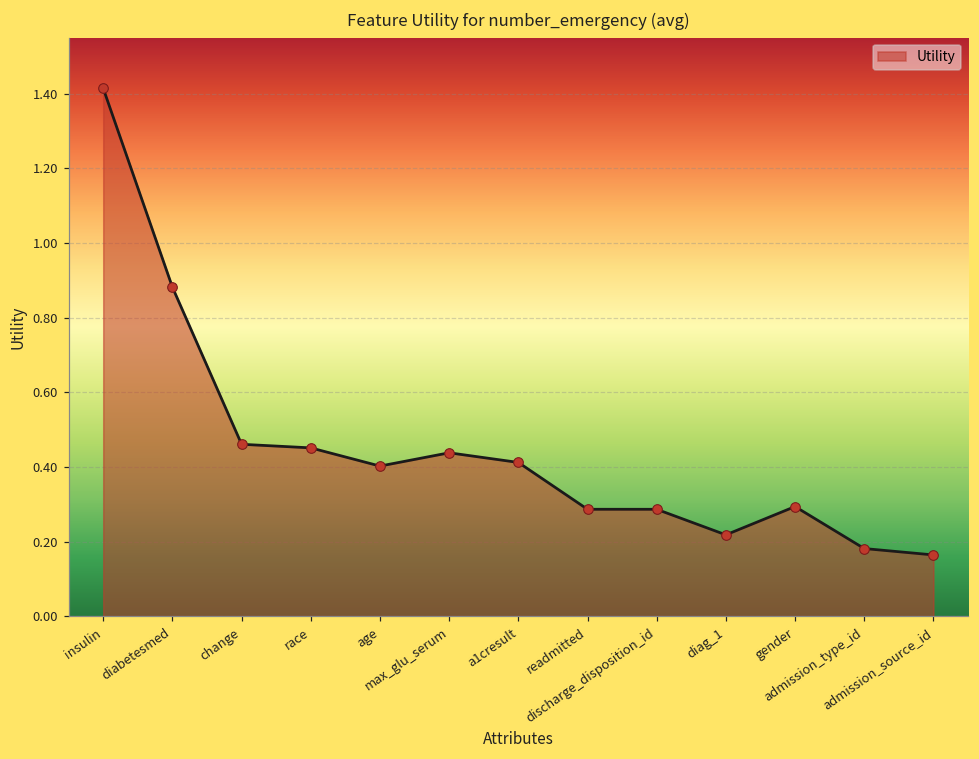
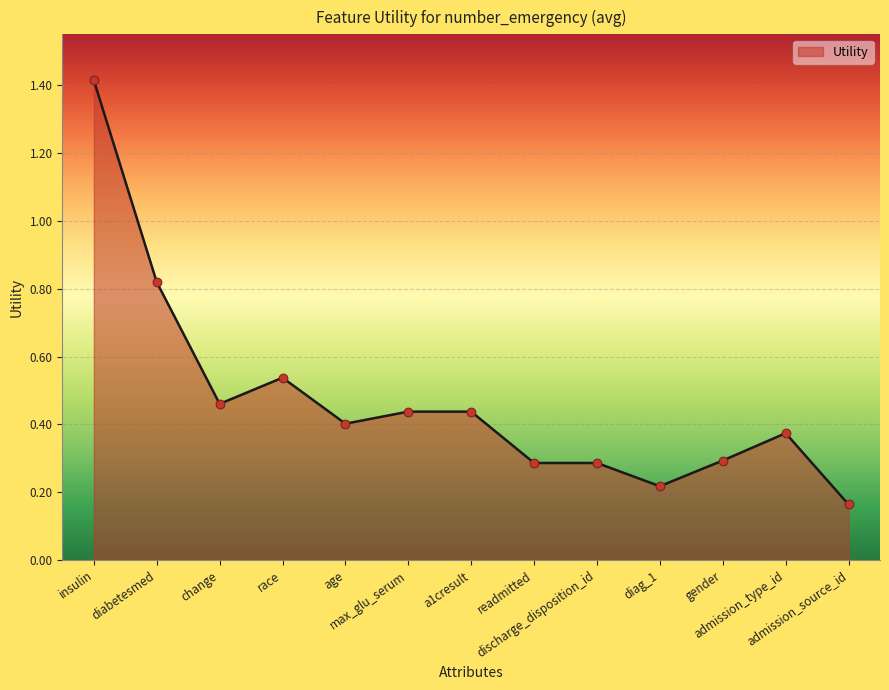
diabetesmed: 0.88 -> 0.82
race: 0.45 -> 0.54
a1cresult: 0.41 -> 0.44
admission_type_id: 0.18 -> 0.37
